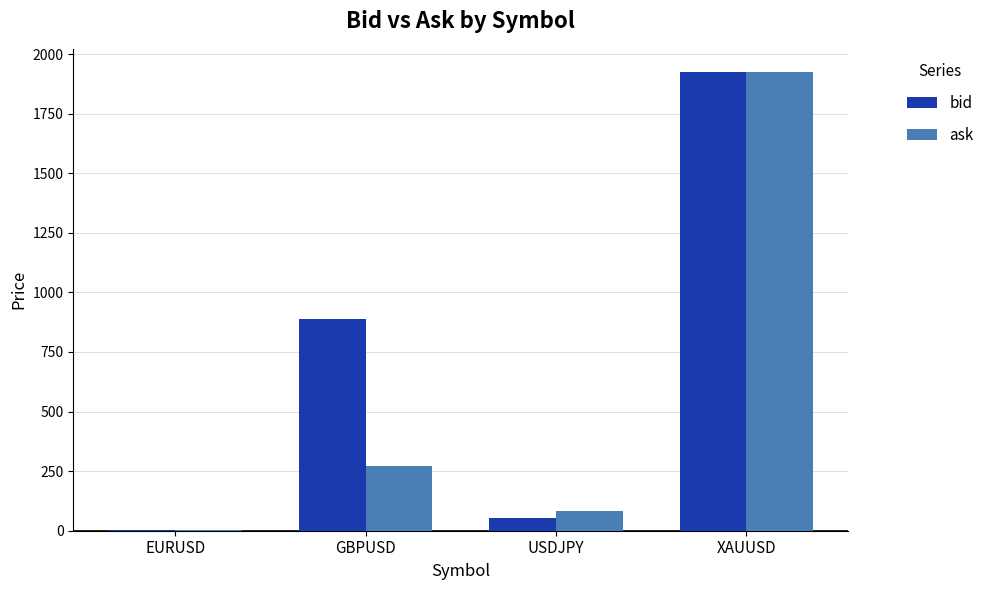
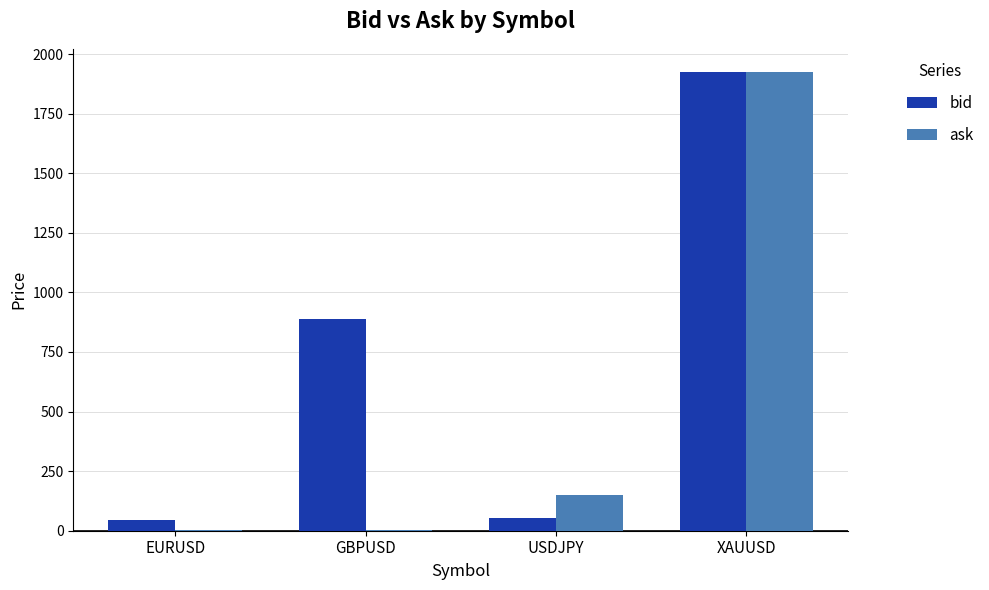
bid, EURUSD: 0 -> 40
ask, GBPUSD: 270 -> 0
ask, USDJPY: 80 -> 150
